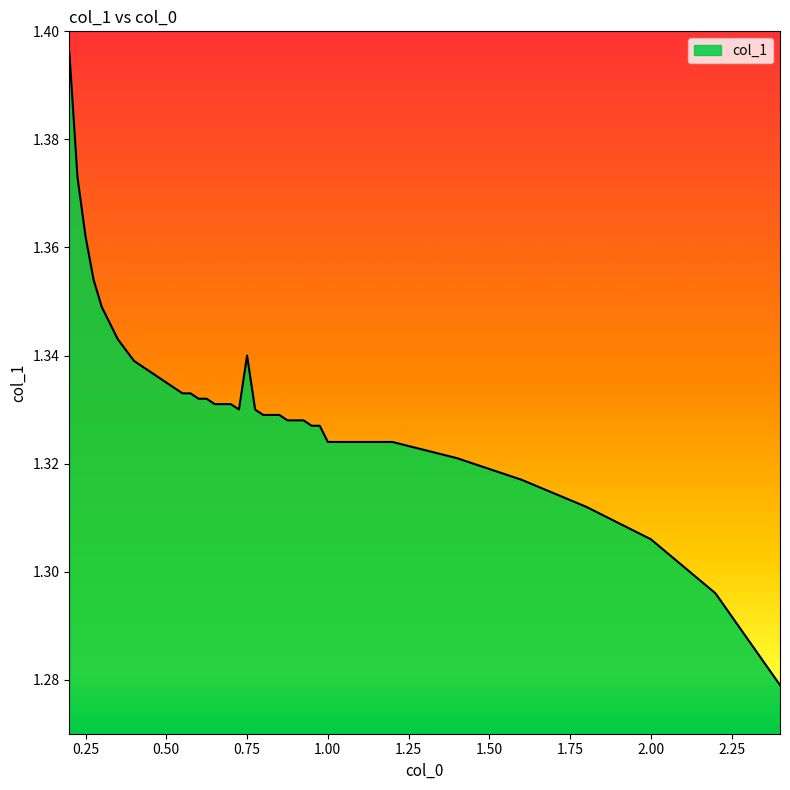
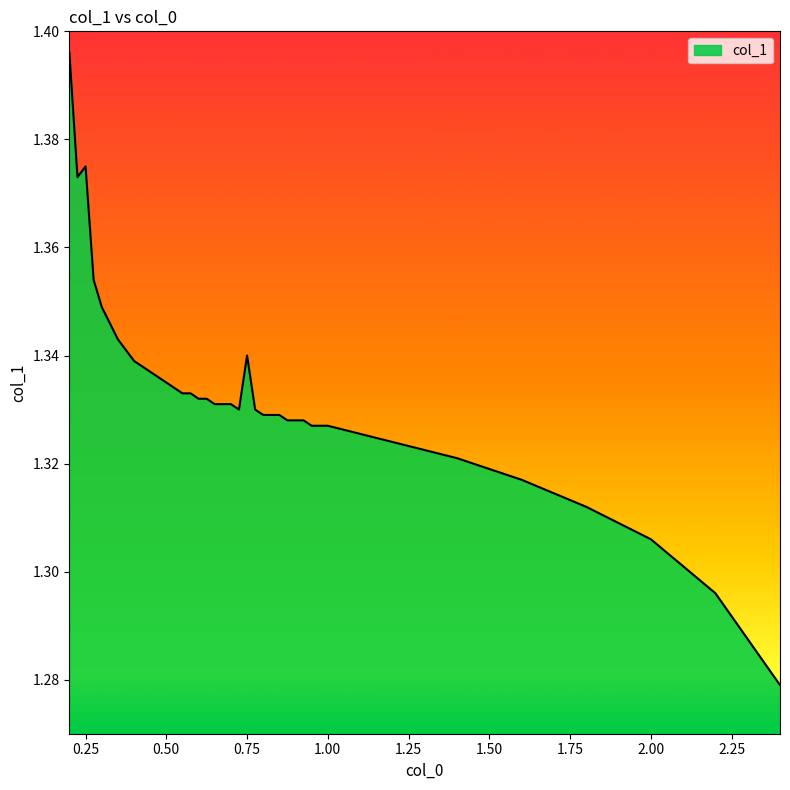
0.25: 1.362 -> 1.375
1.00: 1.324 -> 1.327
